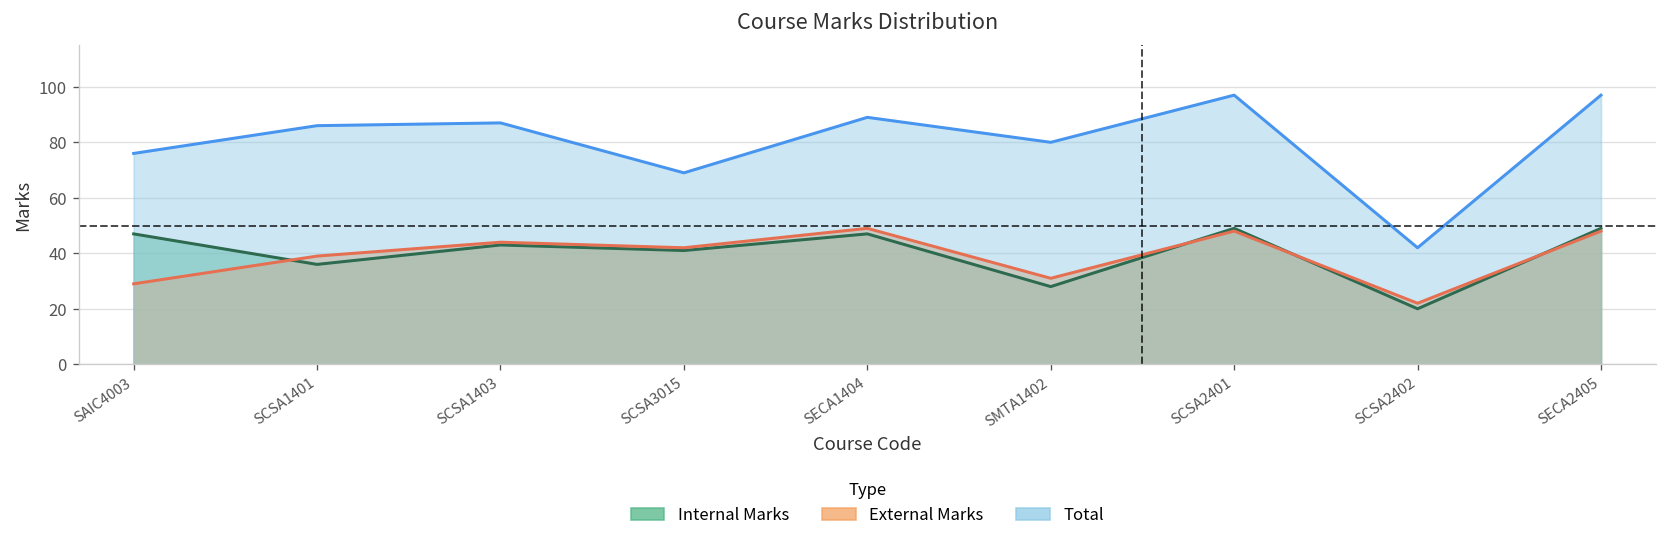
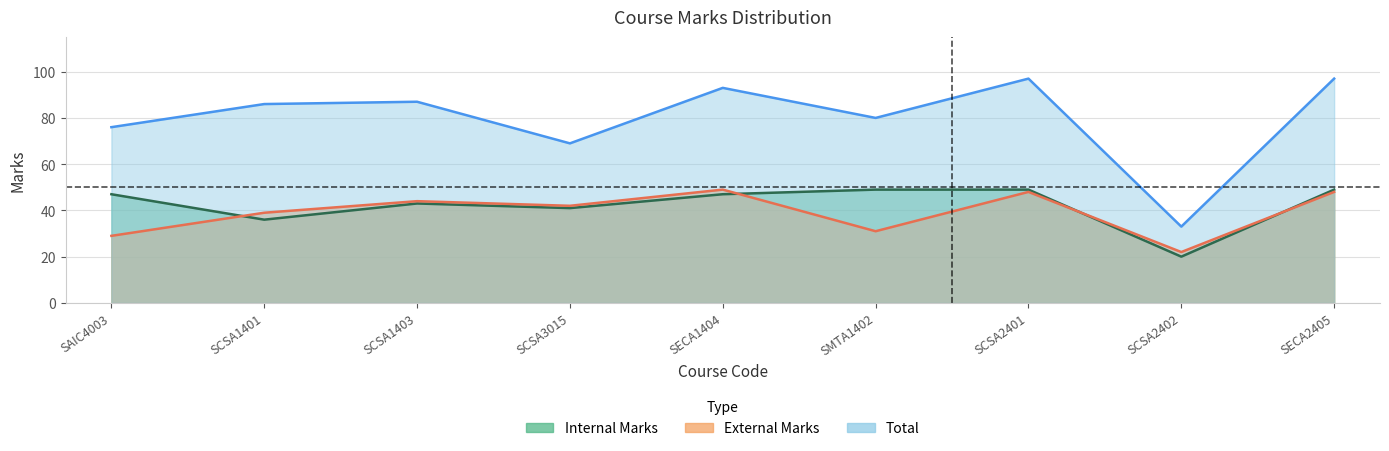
Total, SECA1404: 89 -> 93
Internal Marks, SMTA1402: 28 -> 49
Total, SCSA2402: 42 -> 33
